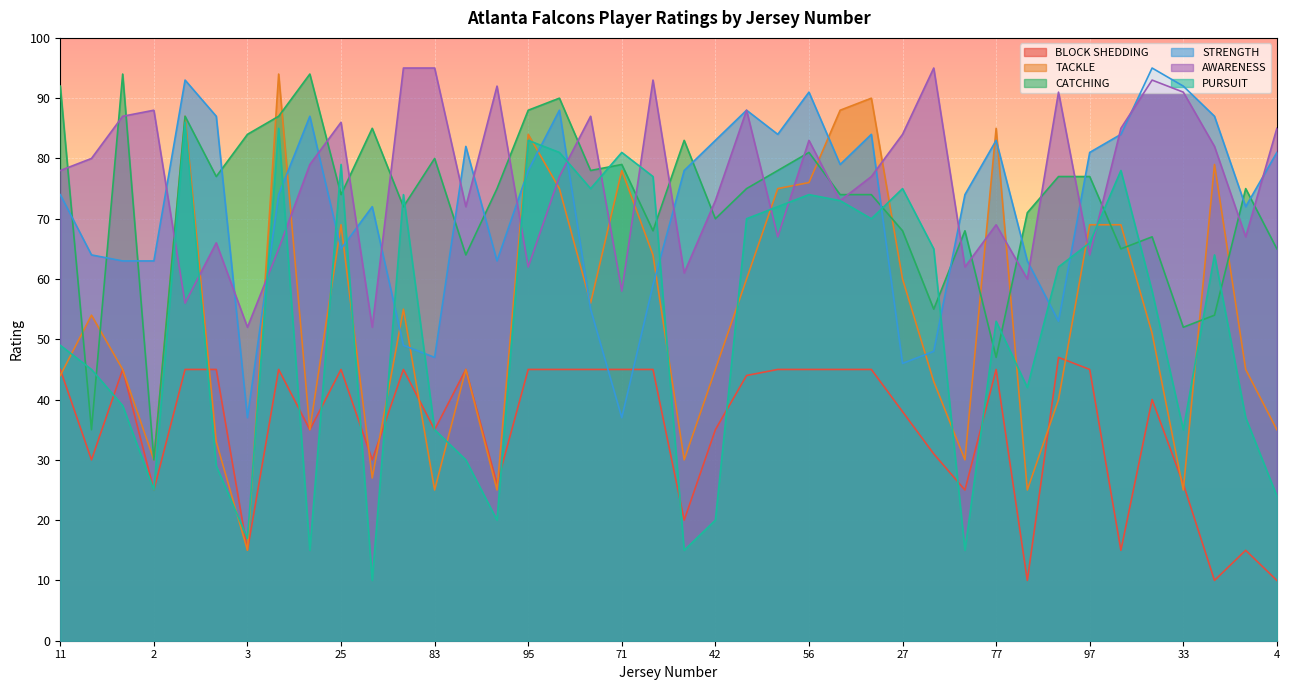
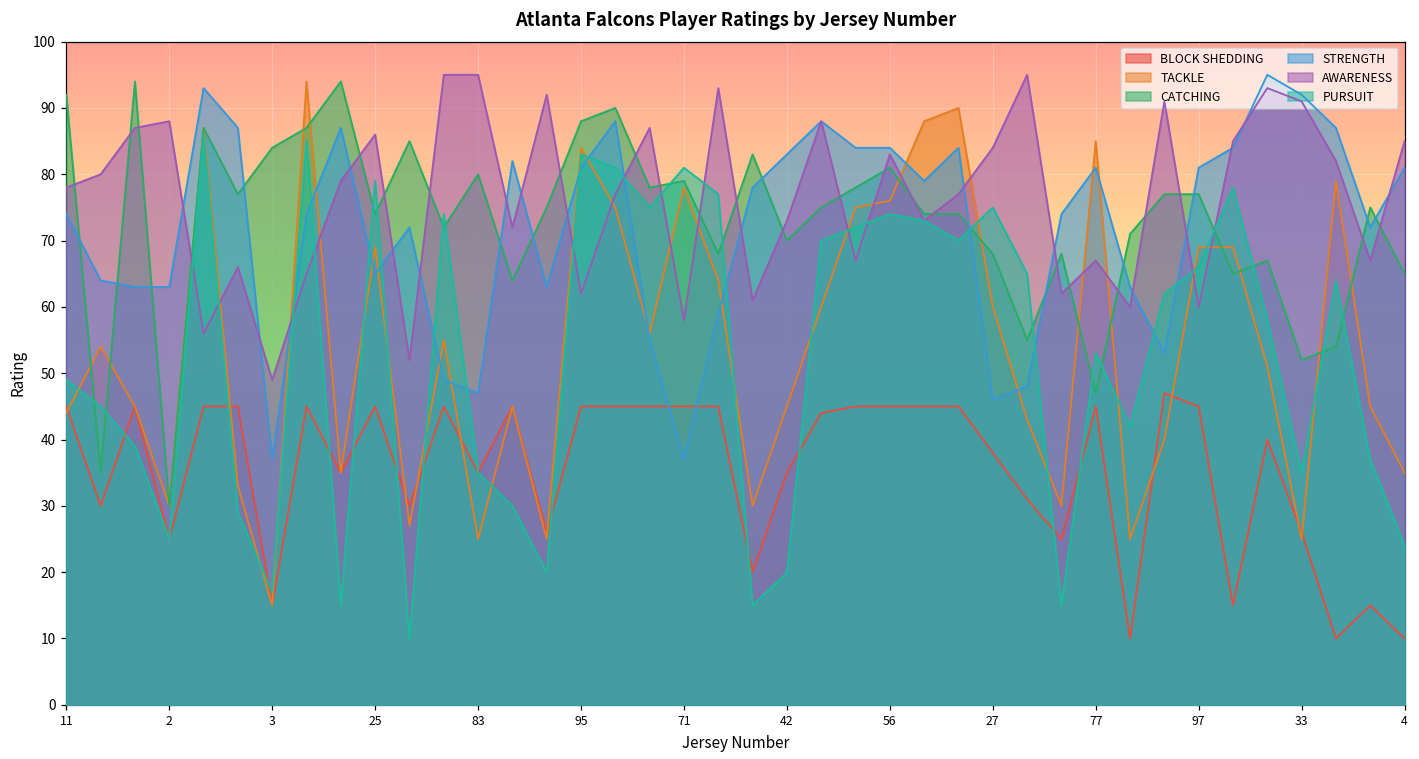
AWARENESS, 3: 52 -> 49
STRENGTH, 95: 78 -> 81
STRENGTH, 56: 91 -> 84
STRENGTH, 77: 83 -> 81
AWARENESS, 77: 69 -> 67
AWARENESS, 97: 64 -> 60
